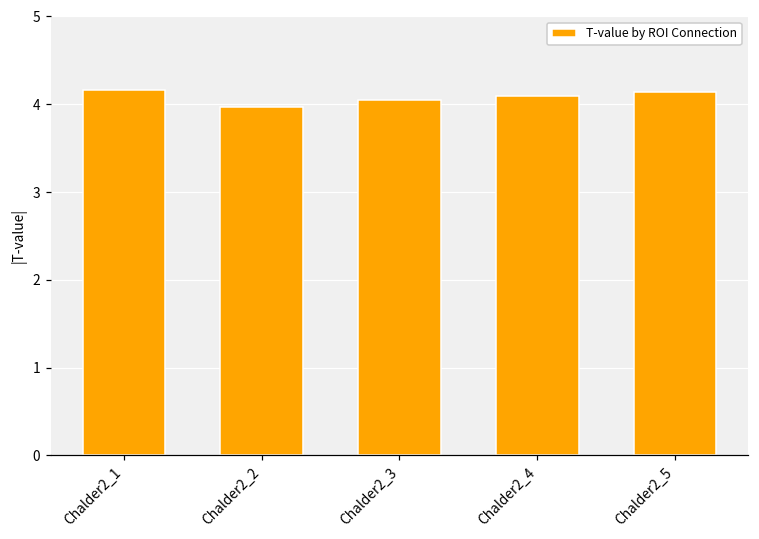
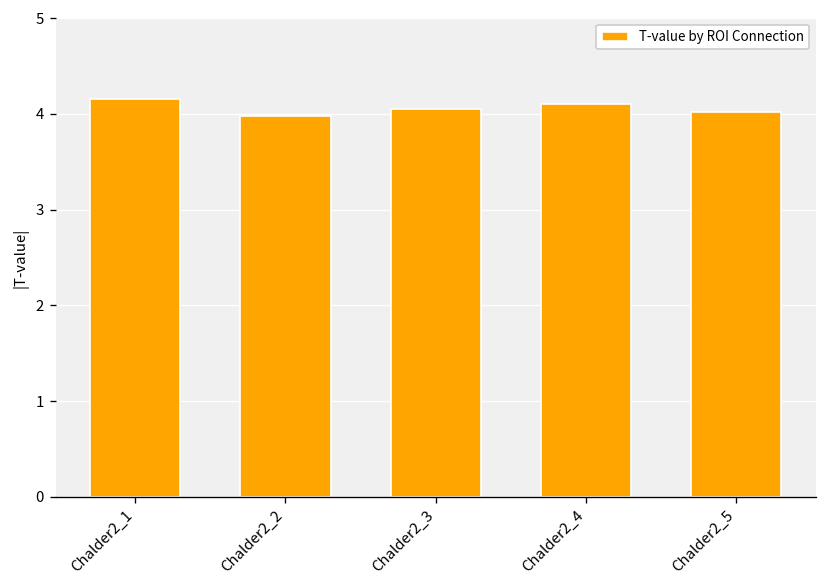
Chalder2_5: 4.1 -> 4.0
